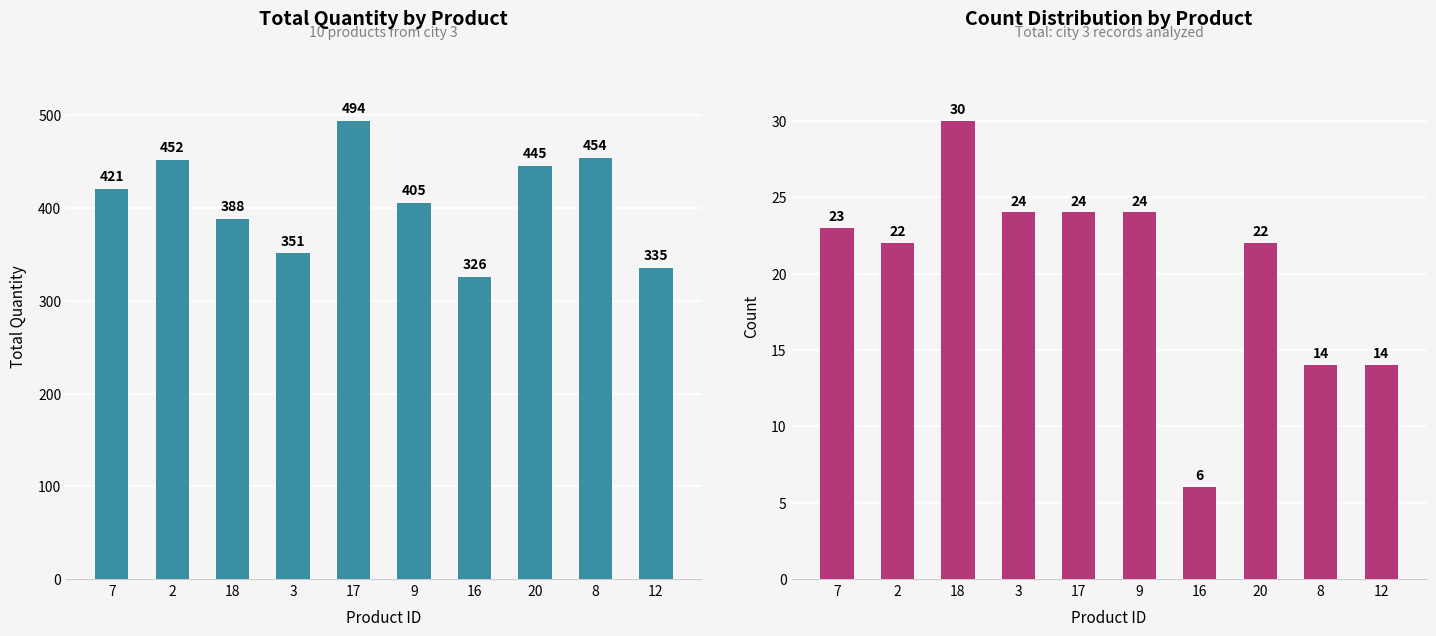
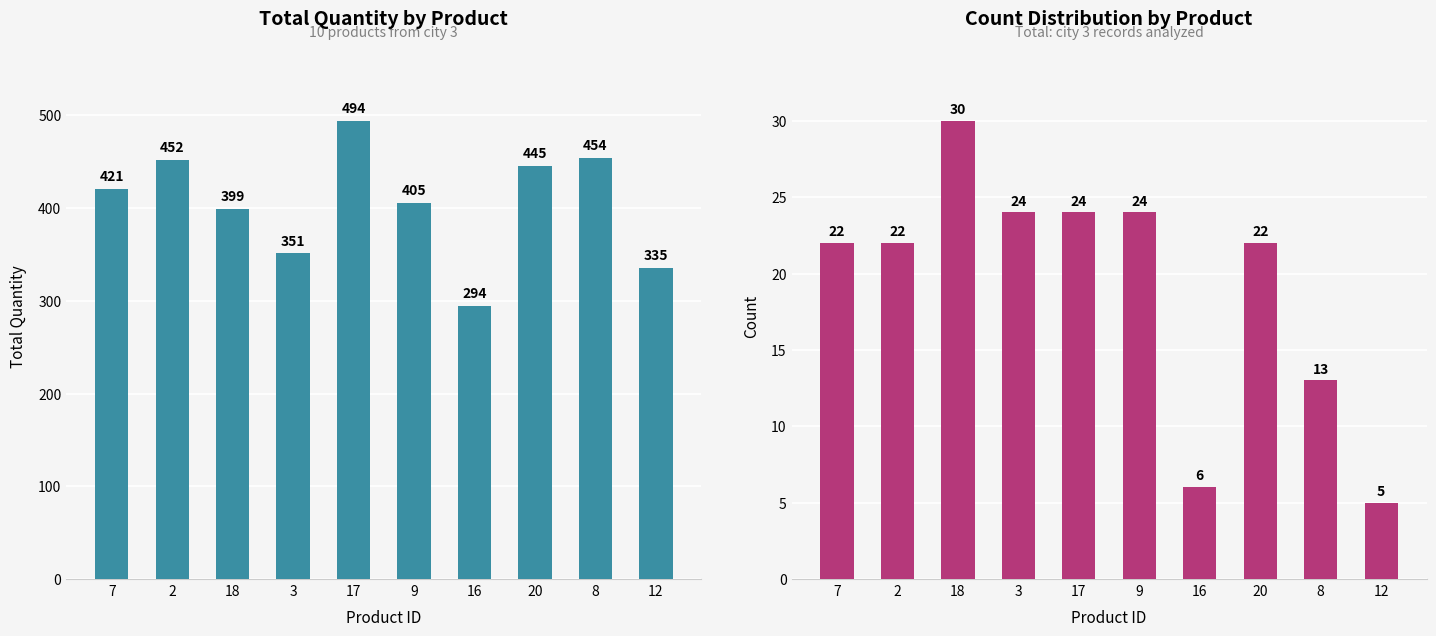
Total Quantity by Product, 18: 388 -> 399
Total Quantity by Product, 16: 326 -> 294
Count Distribution by Product, 7: 23 -> 22
Count Distribution by Product, 8: 14 -> 13
Count Distribution by Product, 12: 14 -> 5
